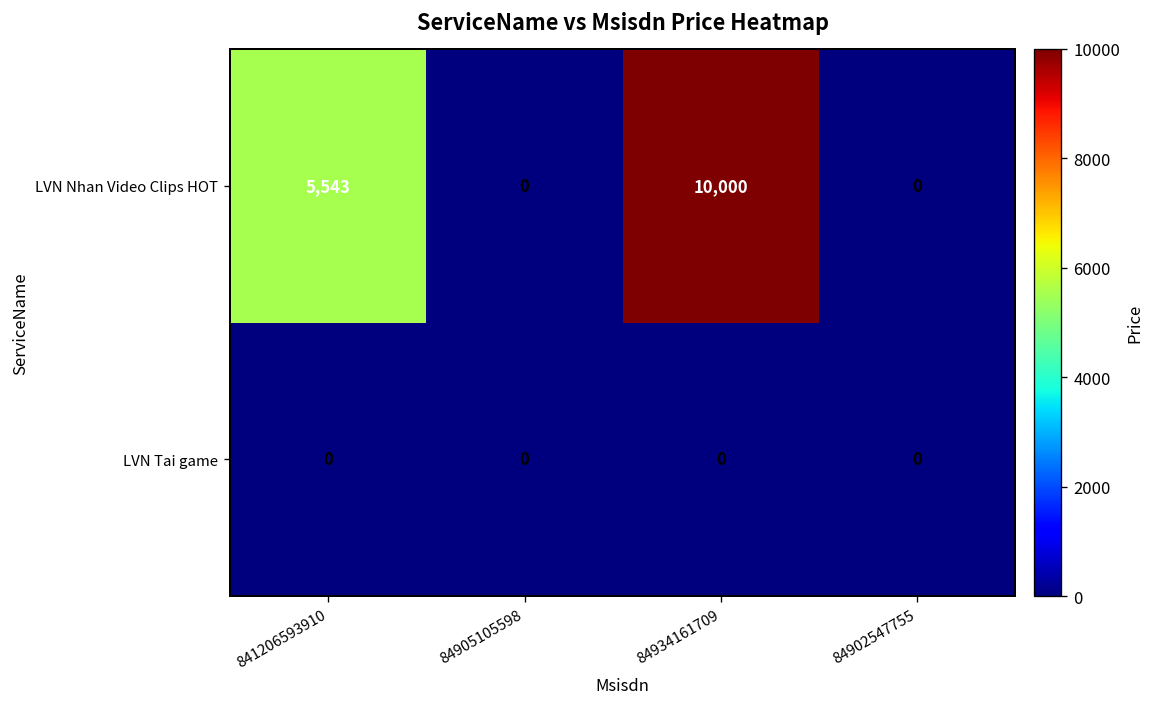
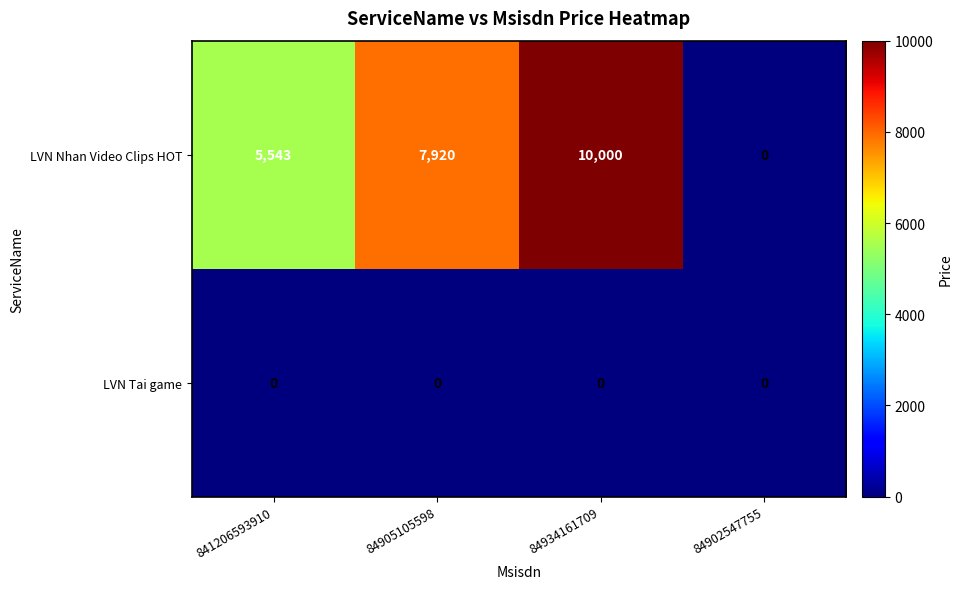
LVN Nhan Video Clips HOT, 84905105598: 0 -> 7,920
